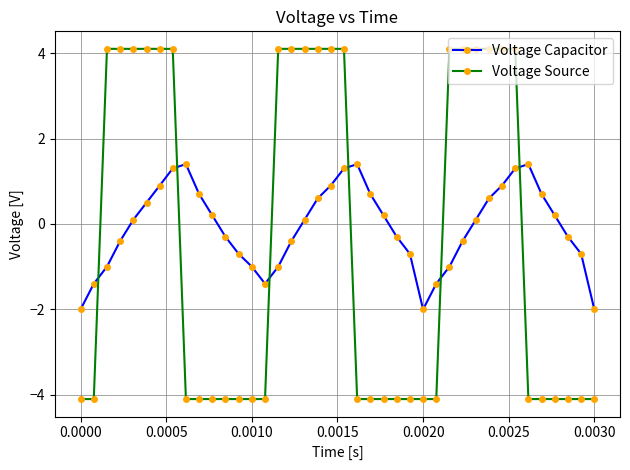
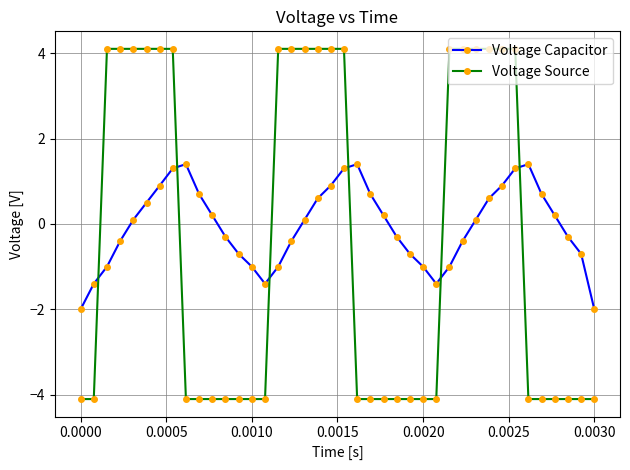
Voltage Capacitor, 0.0020: -2 -> -1
